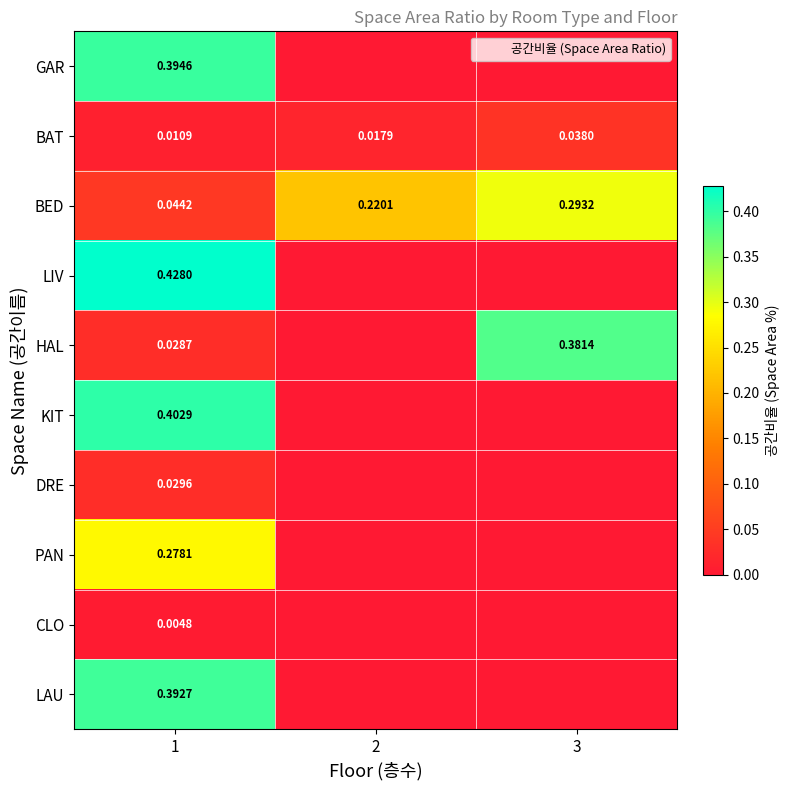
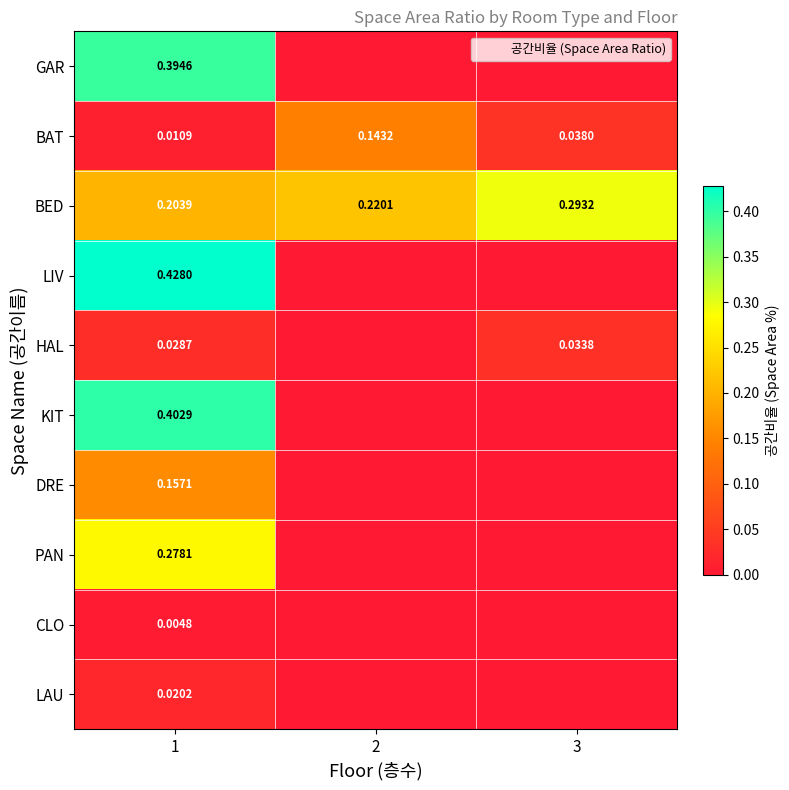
BAT, 2: 0.0179 -> 0.1432
BED, 1: 0.0442 -> 0.2039
HAL, 3: 0.3814 -> 0.0338
DRE, 1: 0.0296 -> 0.1571
LAU, 1: 0.3927 -> 0.0202
